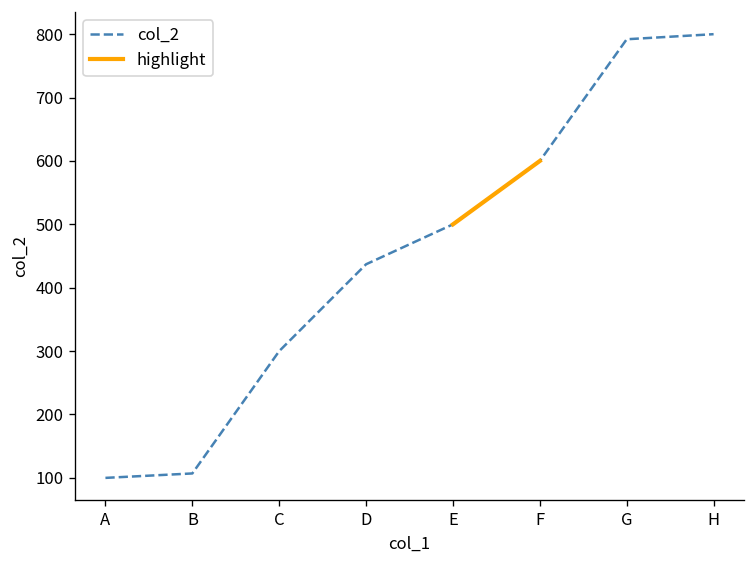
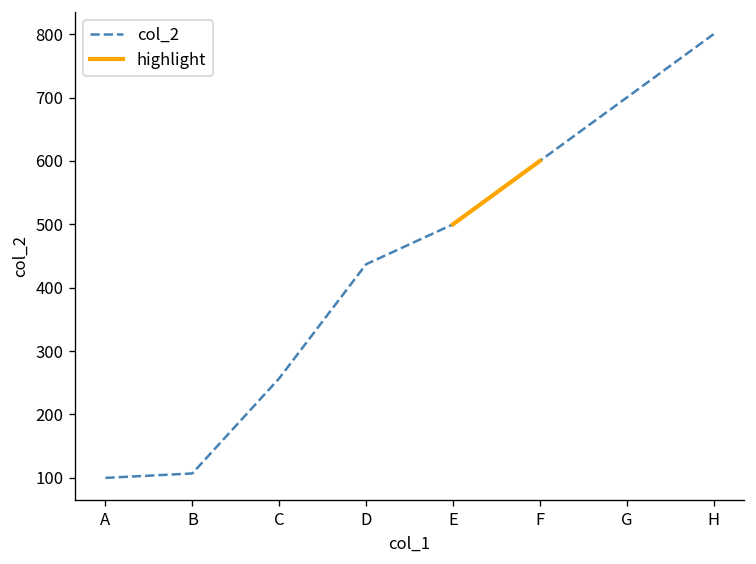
col_2, C: 300 -> 260
col_2, G: 790 -> 700
